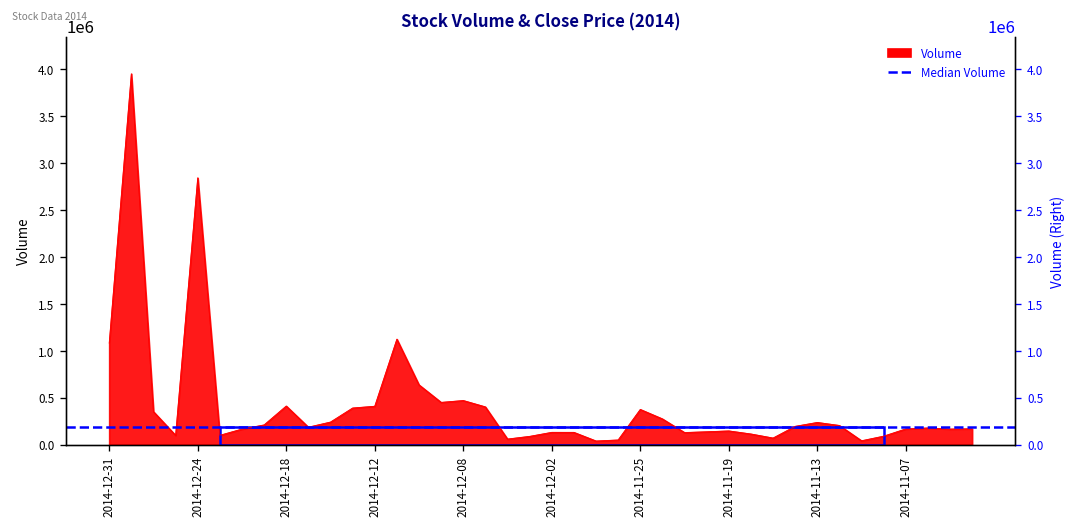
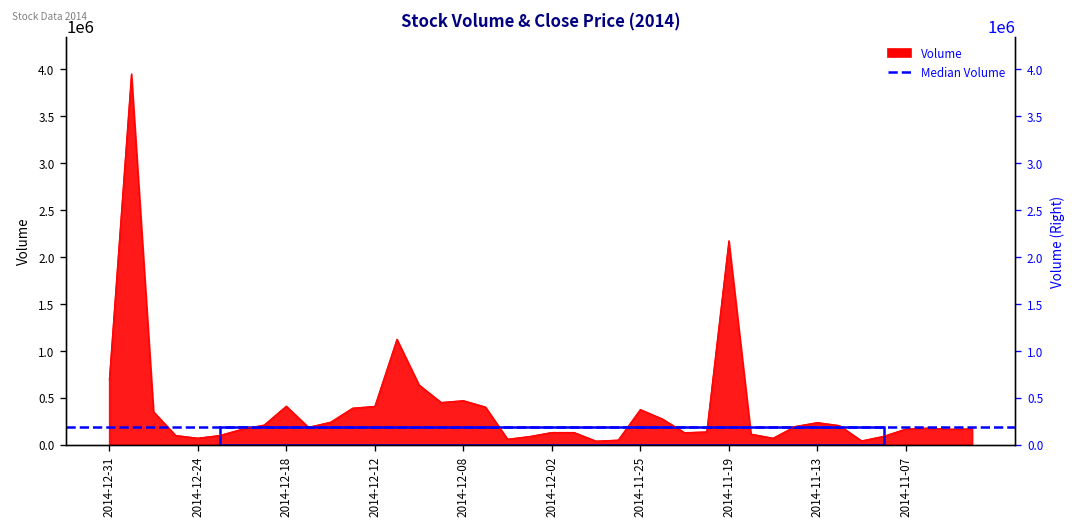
2014-12-31: 1100000 -> 700000
2014-12-24: 2800000 -> 100000
2014-11-19: 100000 -> 2200000
